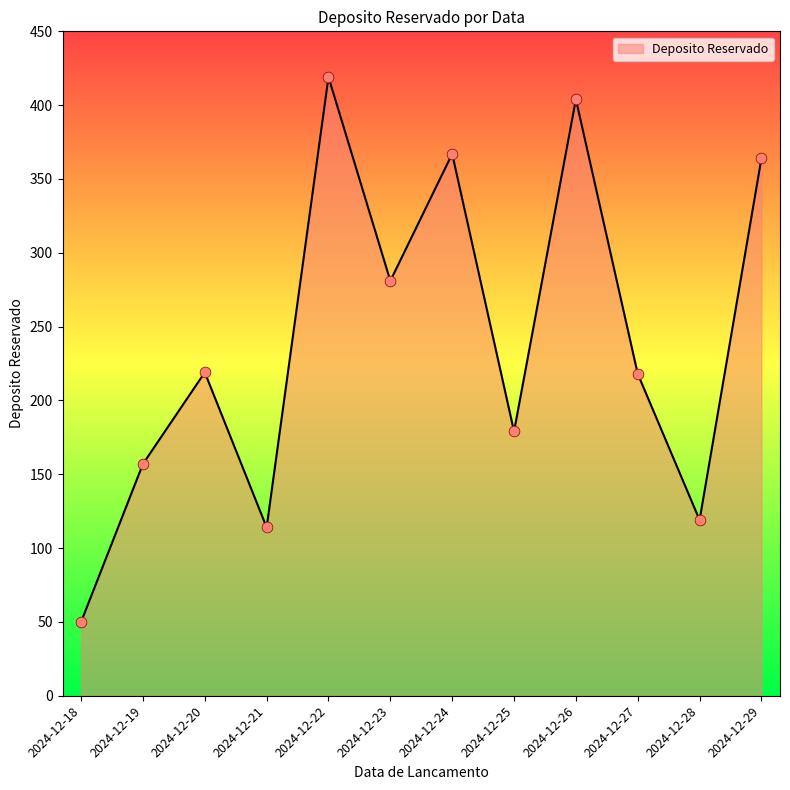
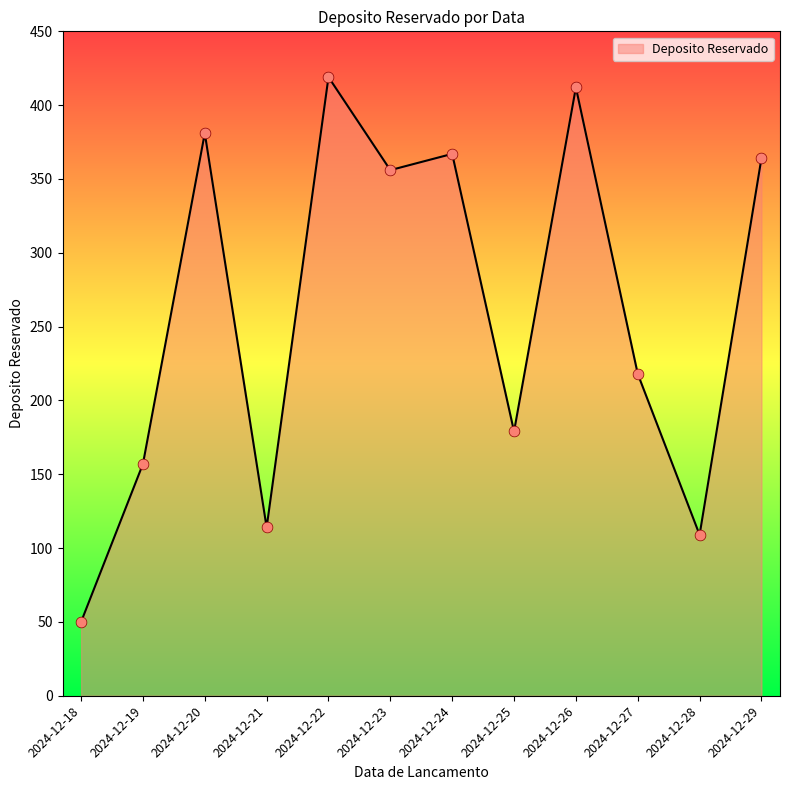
2024-12-20: 219 -> 381
2024-12-23: 281 -> 356
2024-12-26: 404 -> 412
2024-12-28: 119 -> 109
